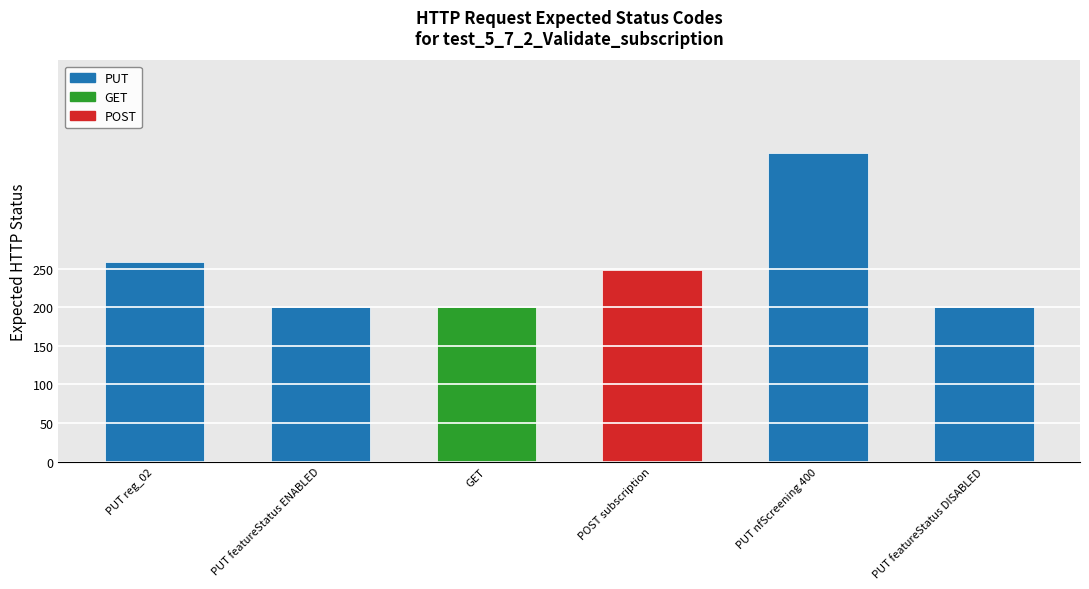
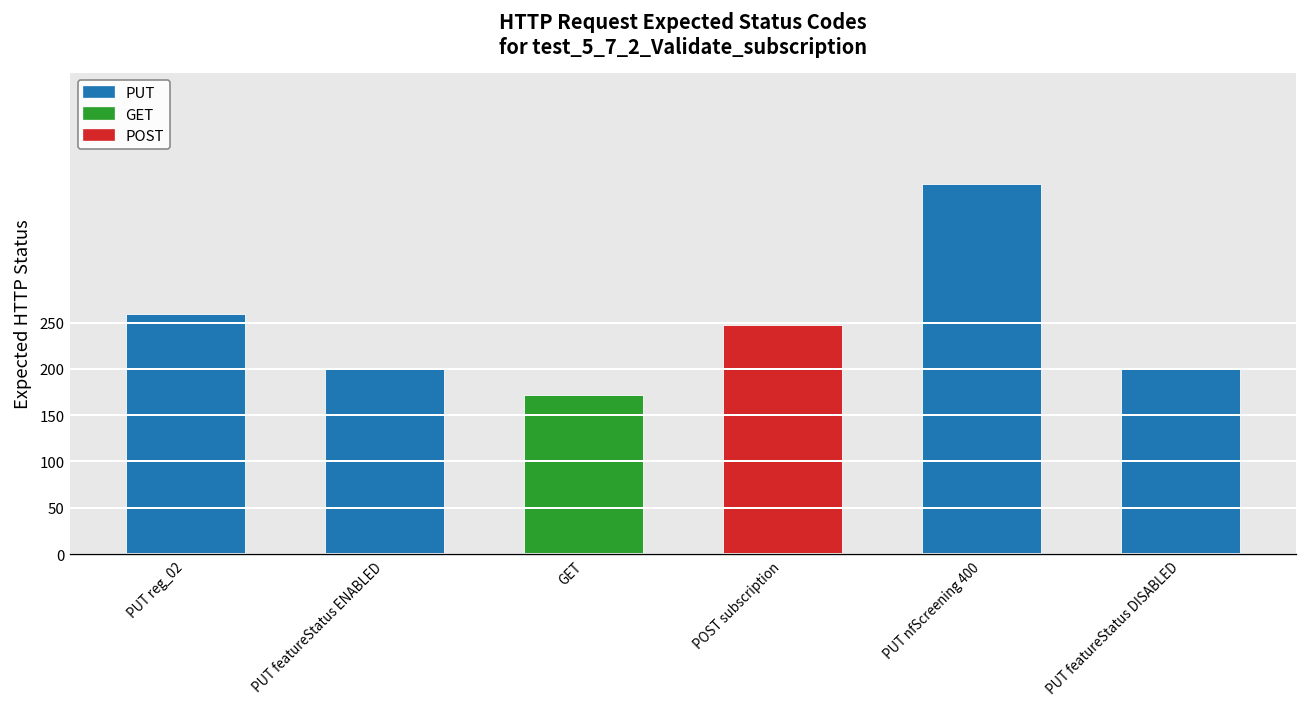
GET: 200 -> 170
